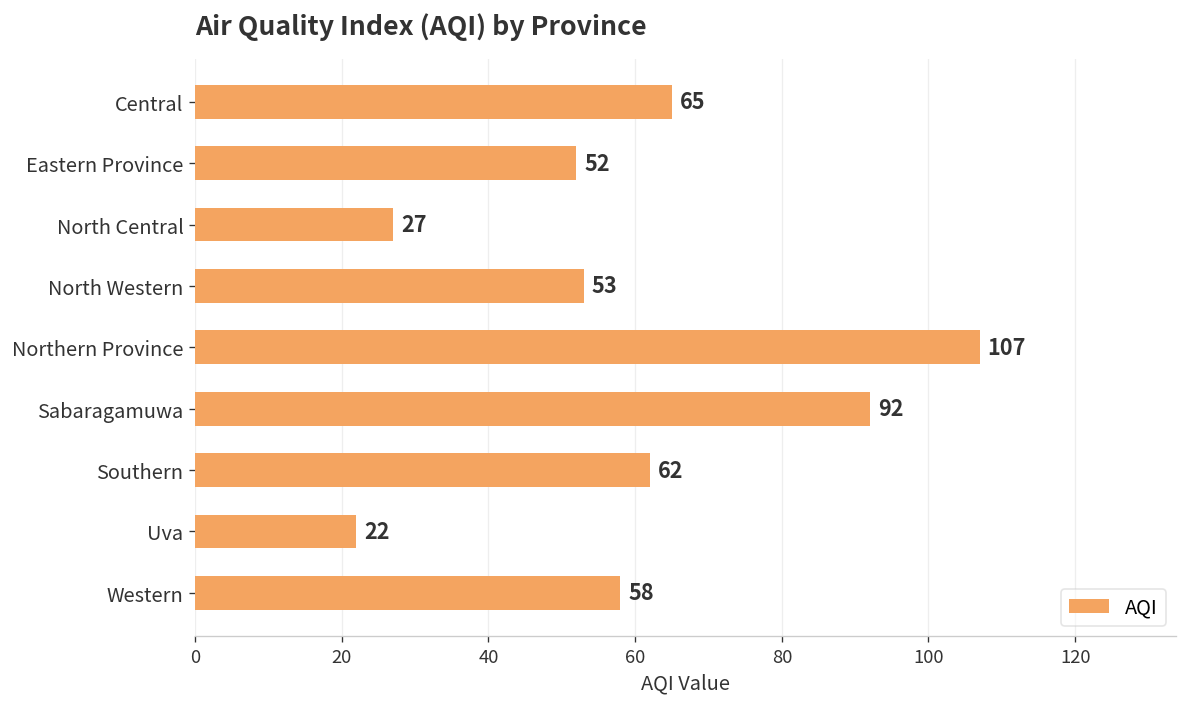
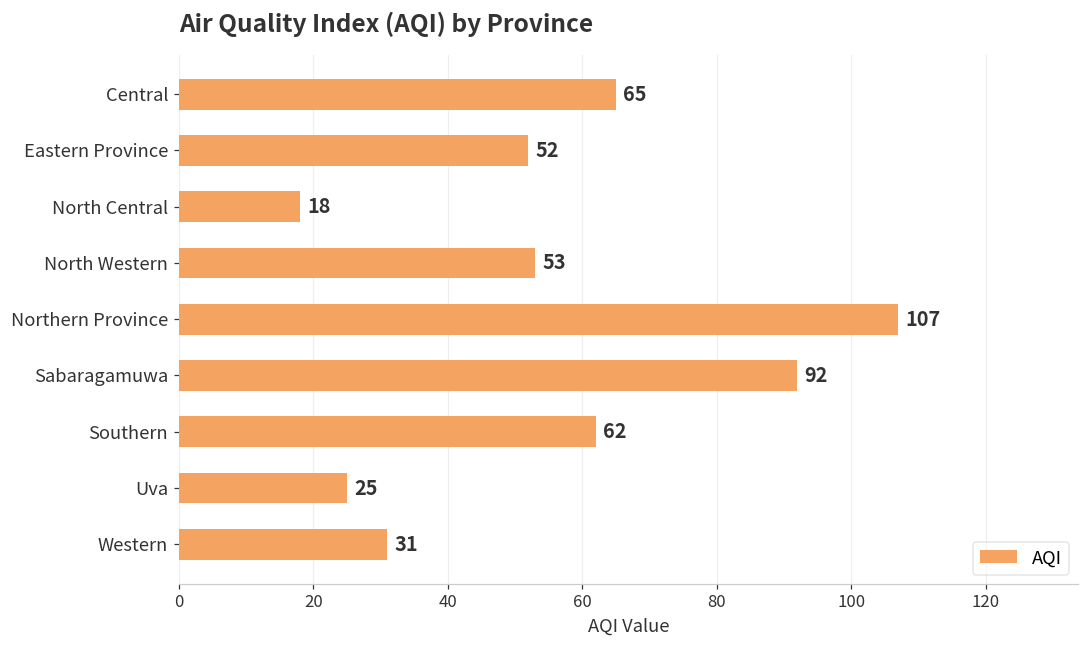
North Central: 27 -> 18
Uva: 22 -> 25
Western: 58 -> 31
